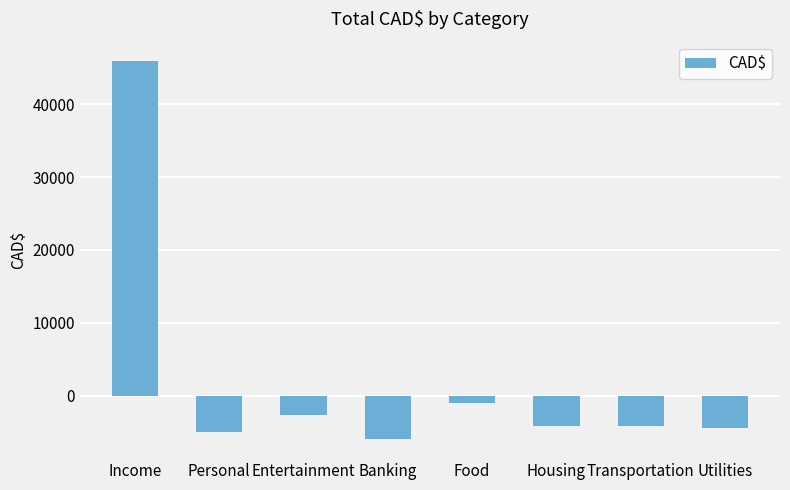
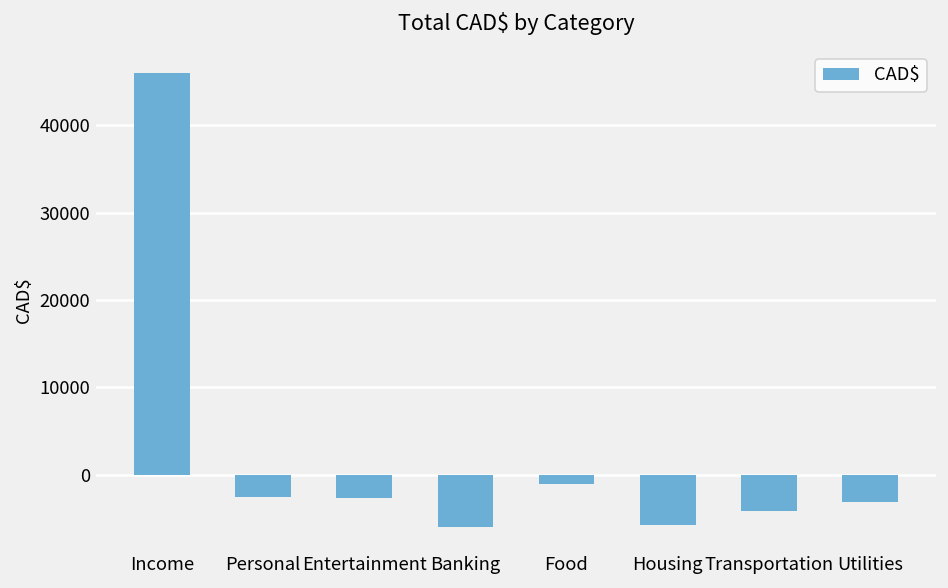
Personal: -5000 -> -3000
Housing: -4000 -> -6000
Utilities: -5000 -> -3000
